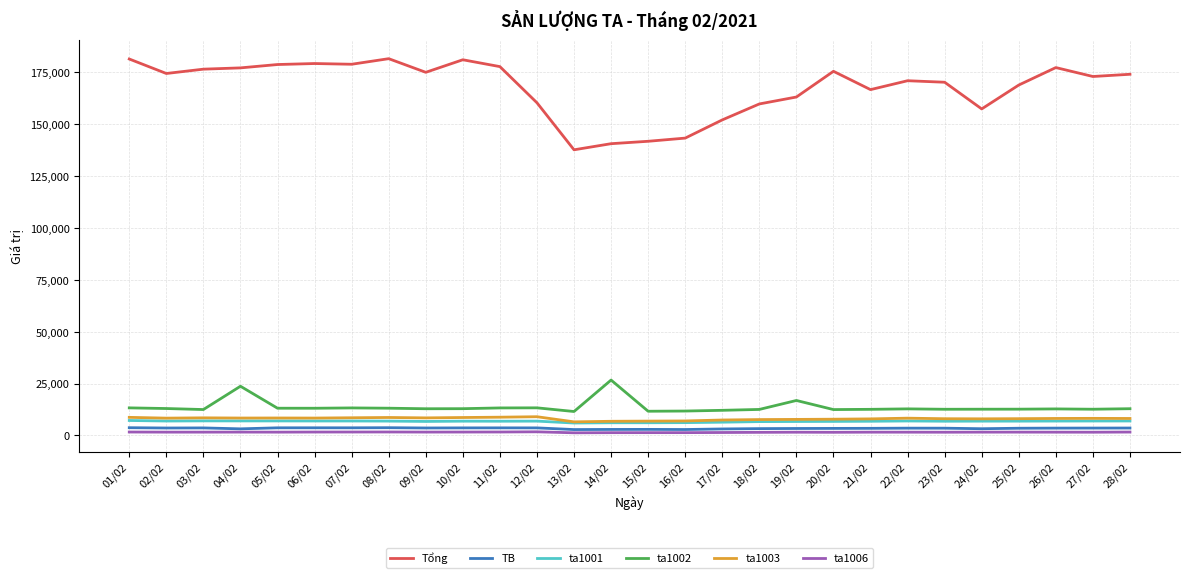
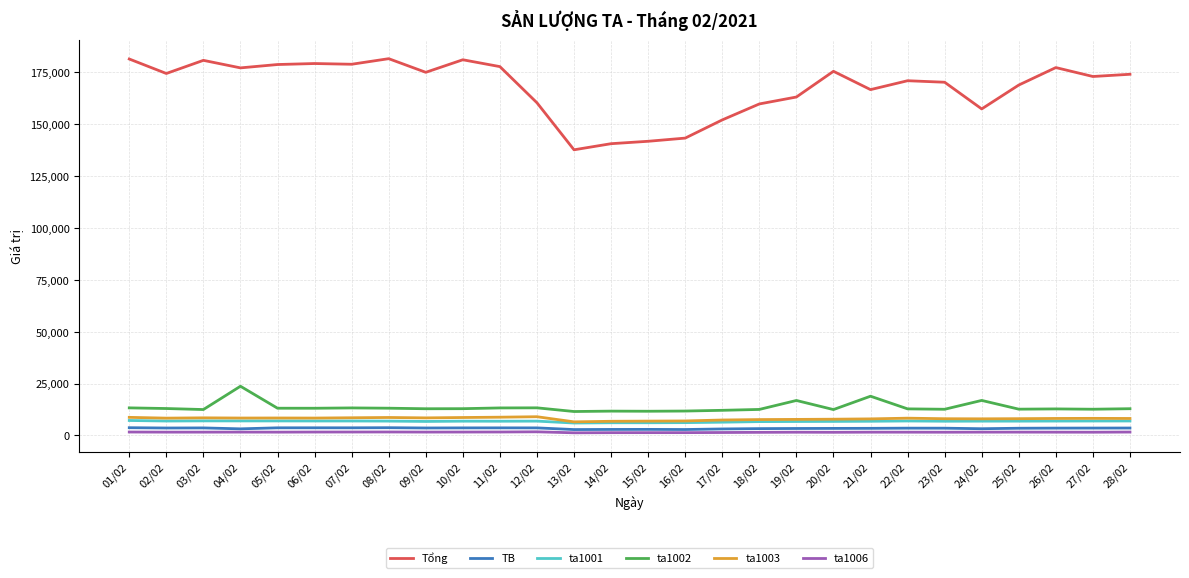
Tổng, 03/02: 177,000 -> 181,000
ta1002, 14/02: 27,000 -> 12,000
ta1002, 21/02: 13,000 -> 19,000
ta1002, 24/02: 13,000 -> 17,000
